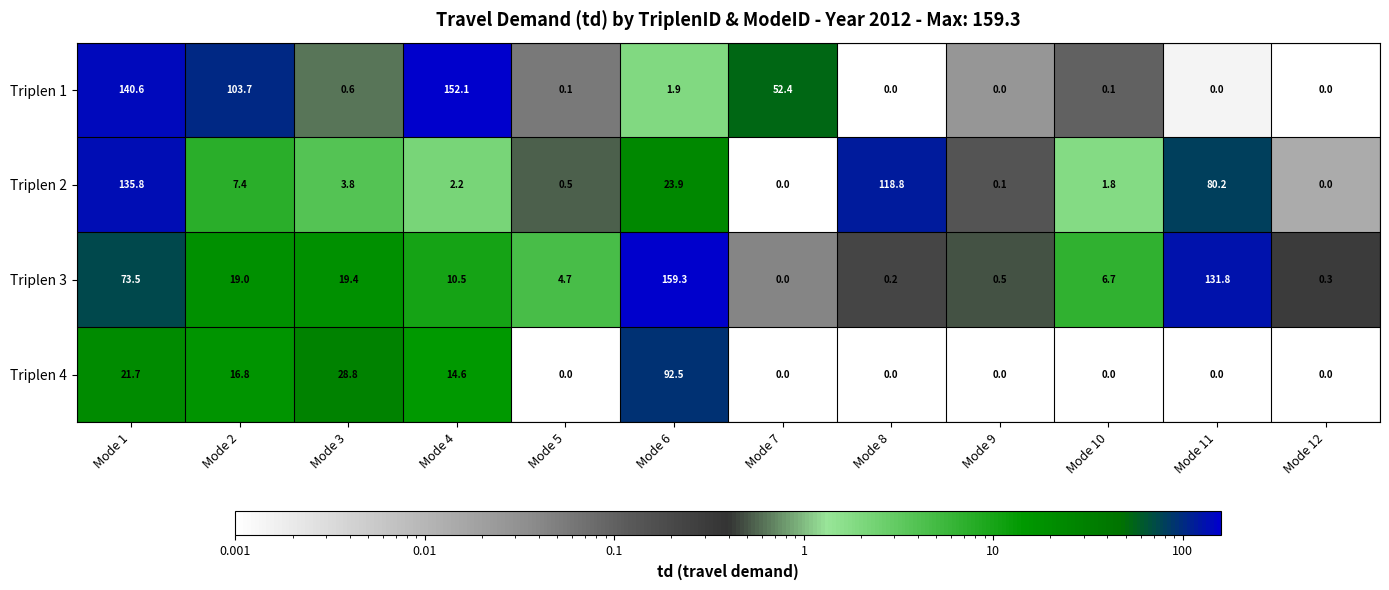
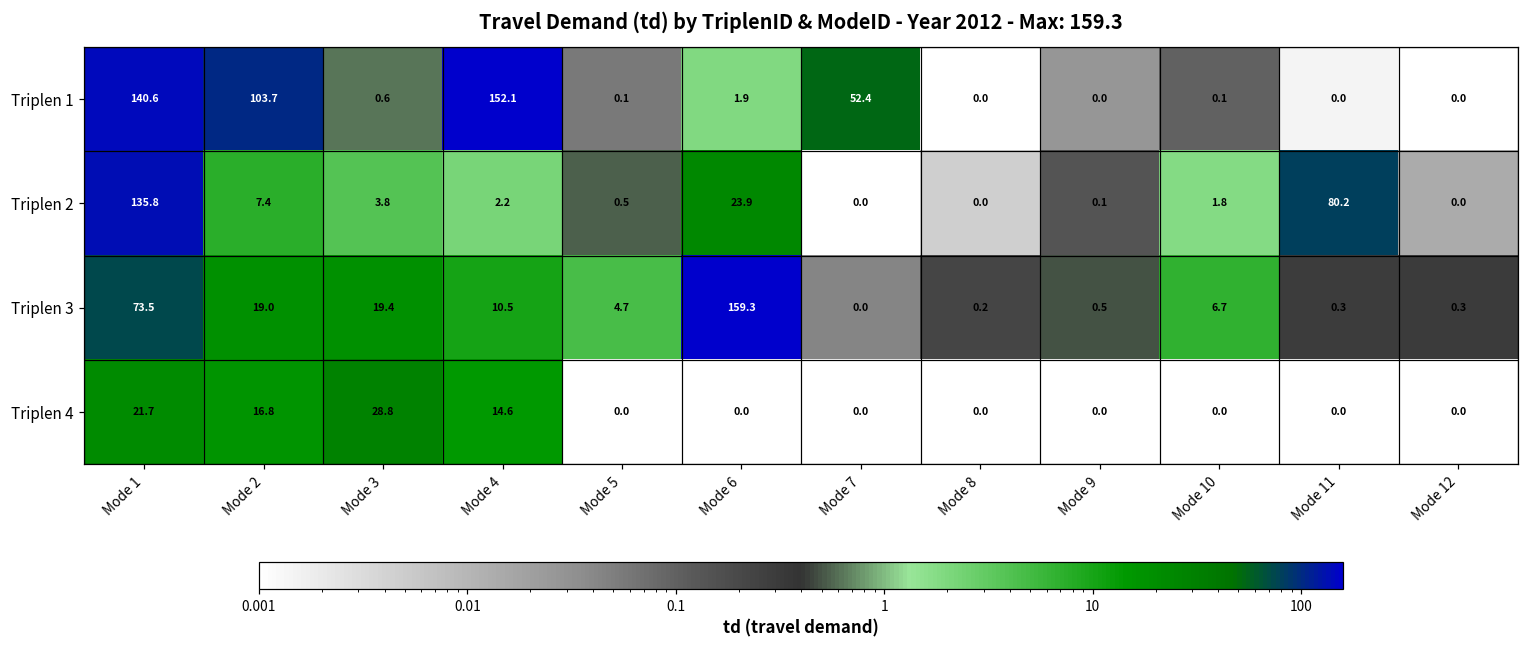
Triplen 2, Mode 8: 118.8 -> 0.0
Triplen 3, Mode 11: 131.8 -> 0.3
Triplen 4, Mode 6: 92.5 -> 0.0
